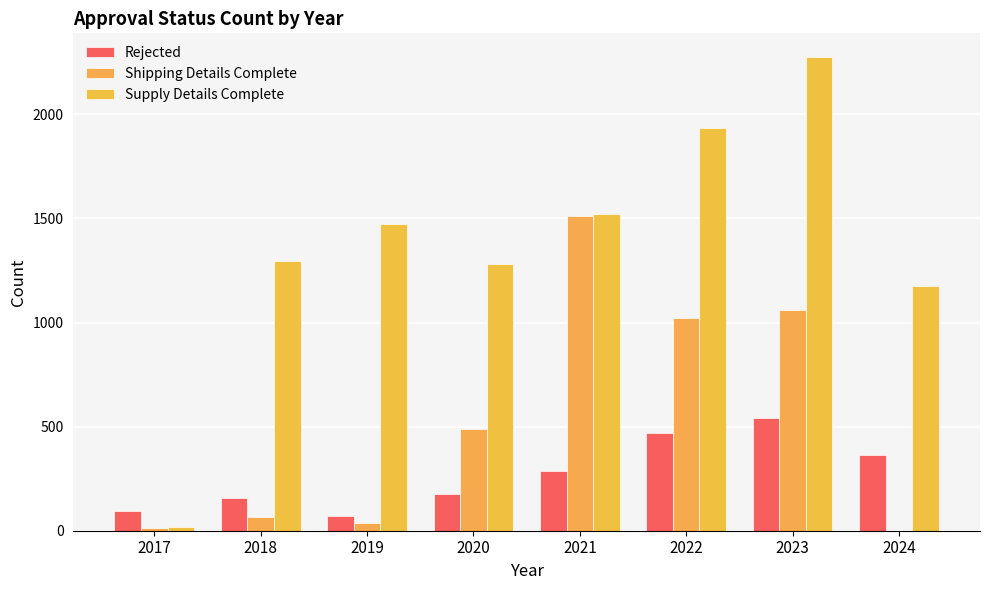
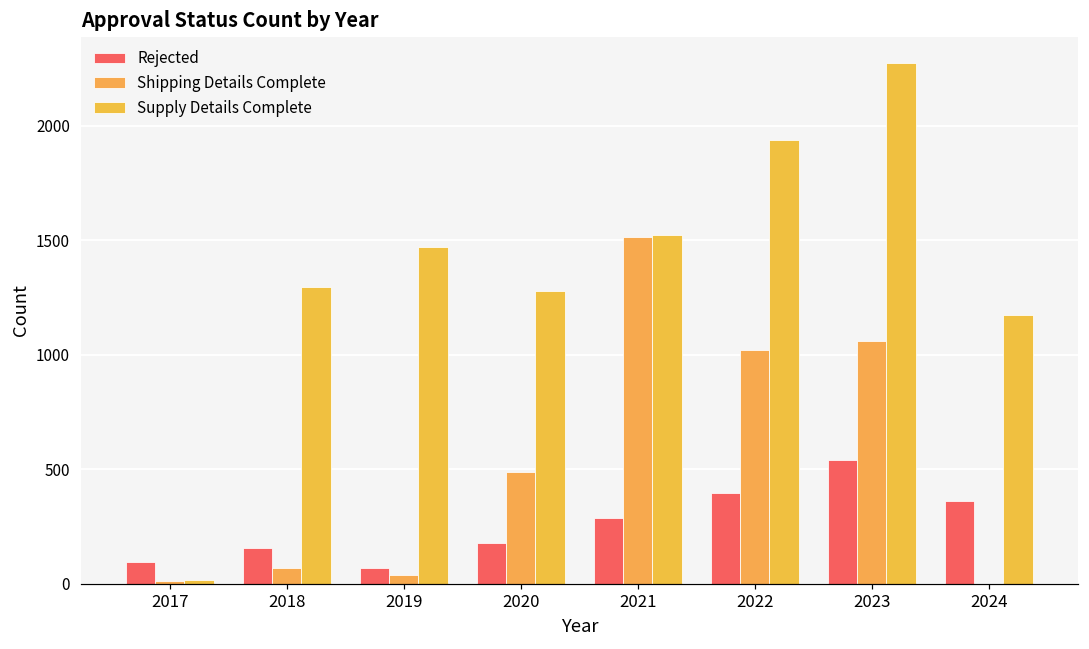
Rejected, 2022: 470 -> 400
